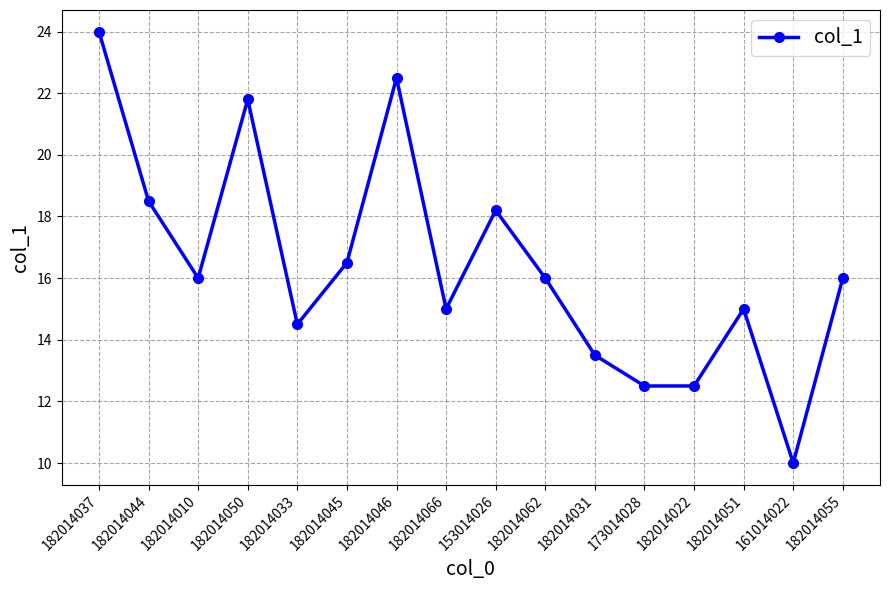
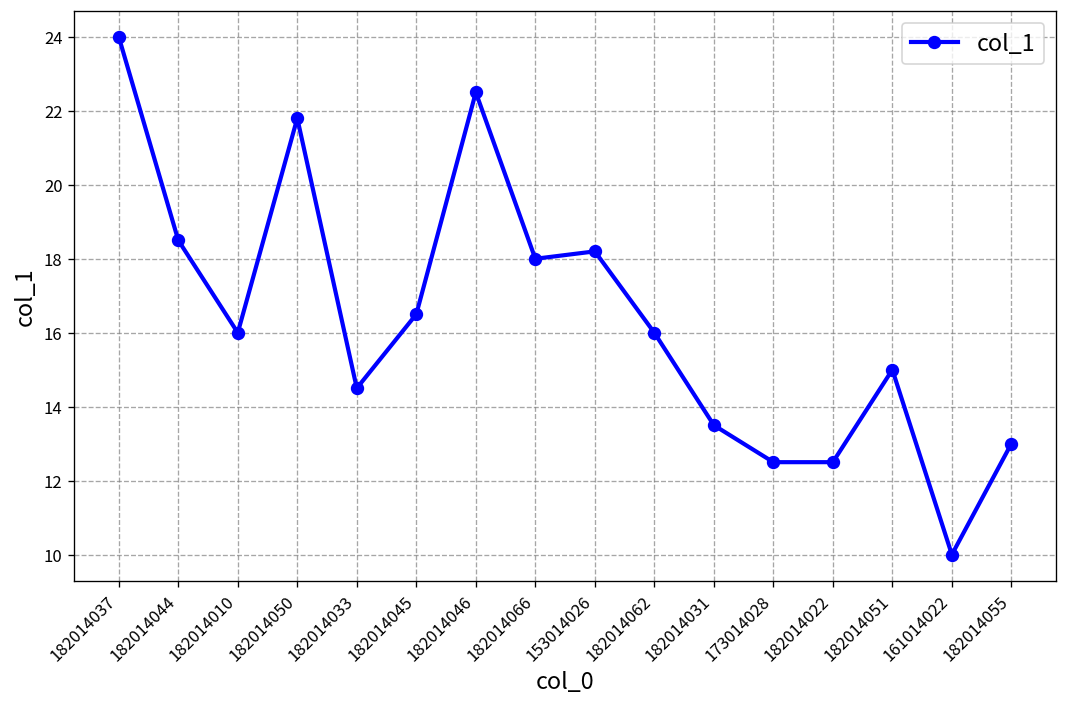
182014066: 15 -> 18
182014055: 16 -> 13
